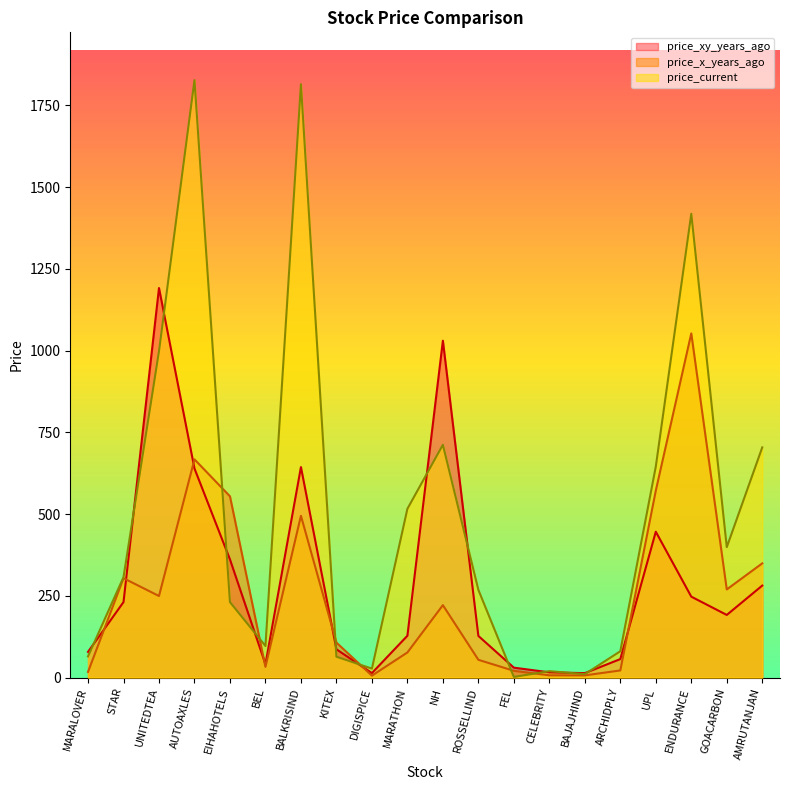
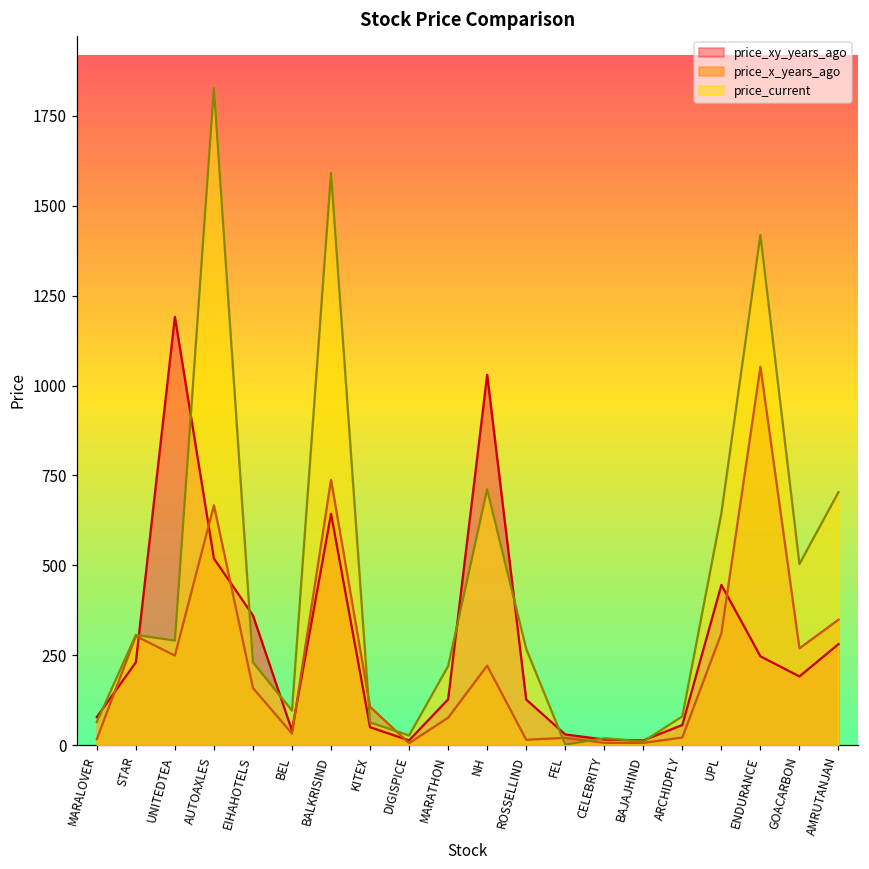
price_current, UNITEDTEA: 1000 -> 290
price_xy_years_ago, AUTOAXLES: 640 -> 520
price_x_years_ago, EIHAHOTELS: 550 -> 160
price_x_years_ago, BALKRISIND: 490 -> 740
price_current, BALKRISIND: 1810 -> 1590
price_xy_years_ago, KITEX: 90 -> 50
price_current, MARATHON: 520 -> 220
price_x_years_ago, ROSSELLIND: 50 -> 20
price_x_years_ago, UPL: 570 -> 310
price_current, GOACARBON: 400 -> 500
